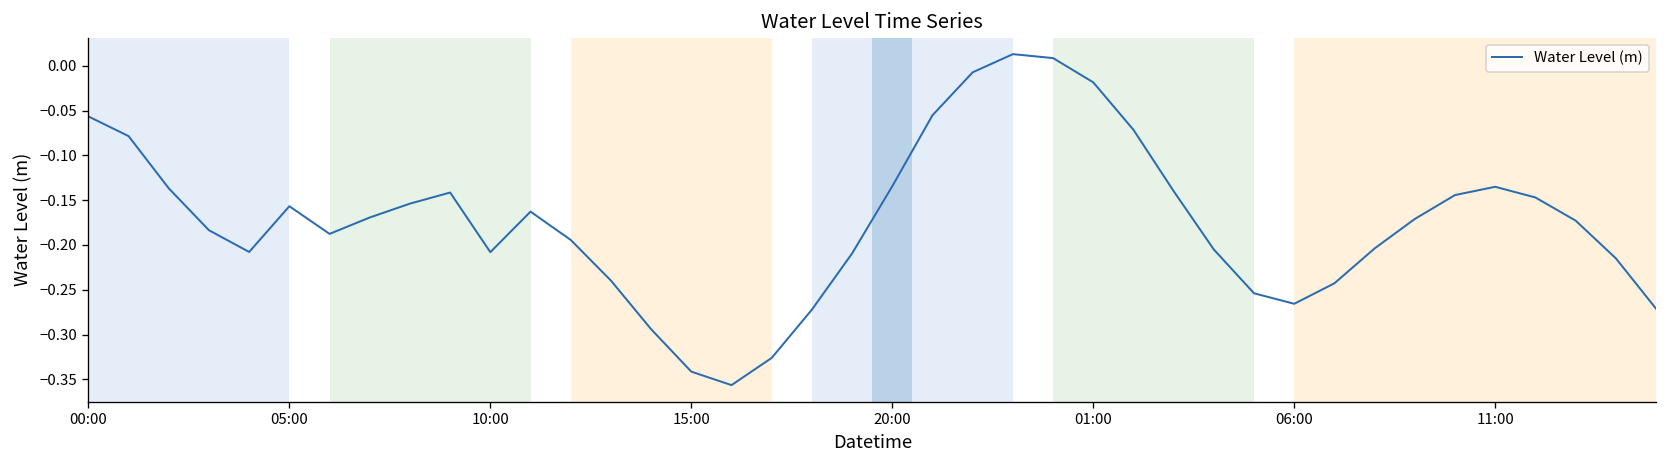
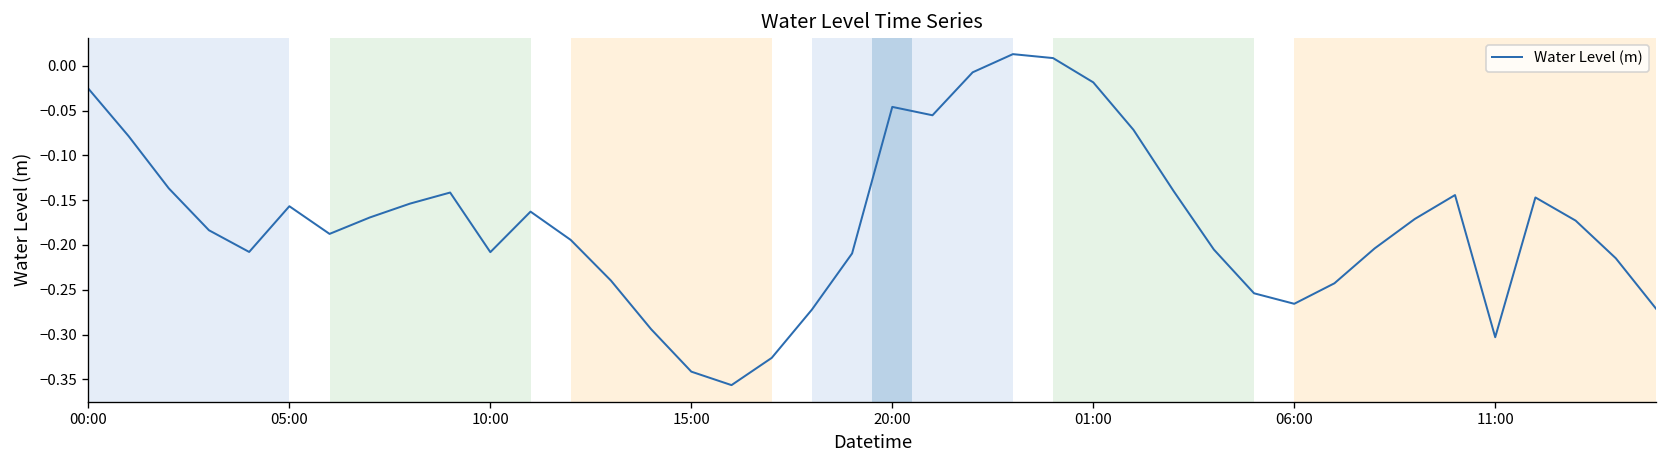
00:00: -0.06 -> -0.03
20:00: -0.13 -> -0.05
11:00: -0.14 -> -0.30
